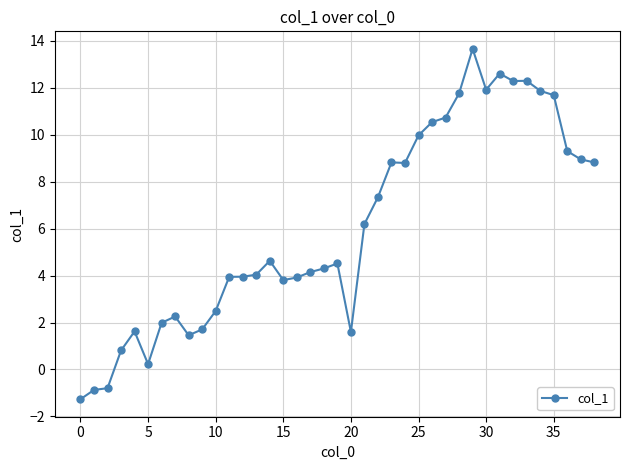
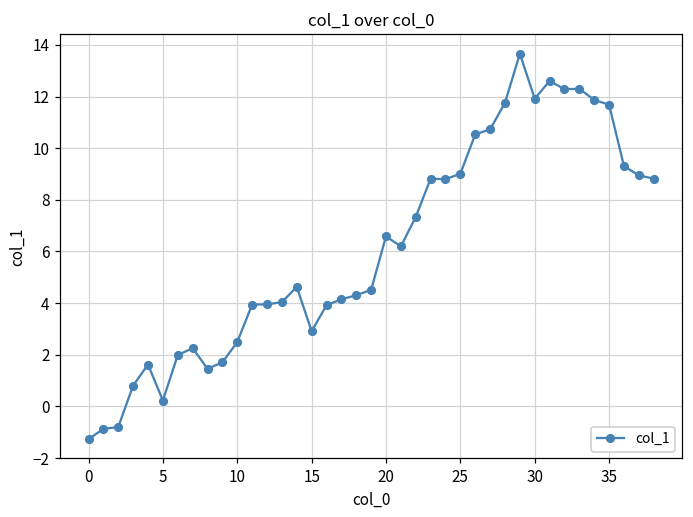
15: 3.8 -> 2.9
20: 1.6 -> 6.6
25: 10.0 -> 9.0
